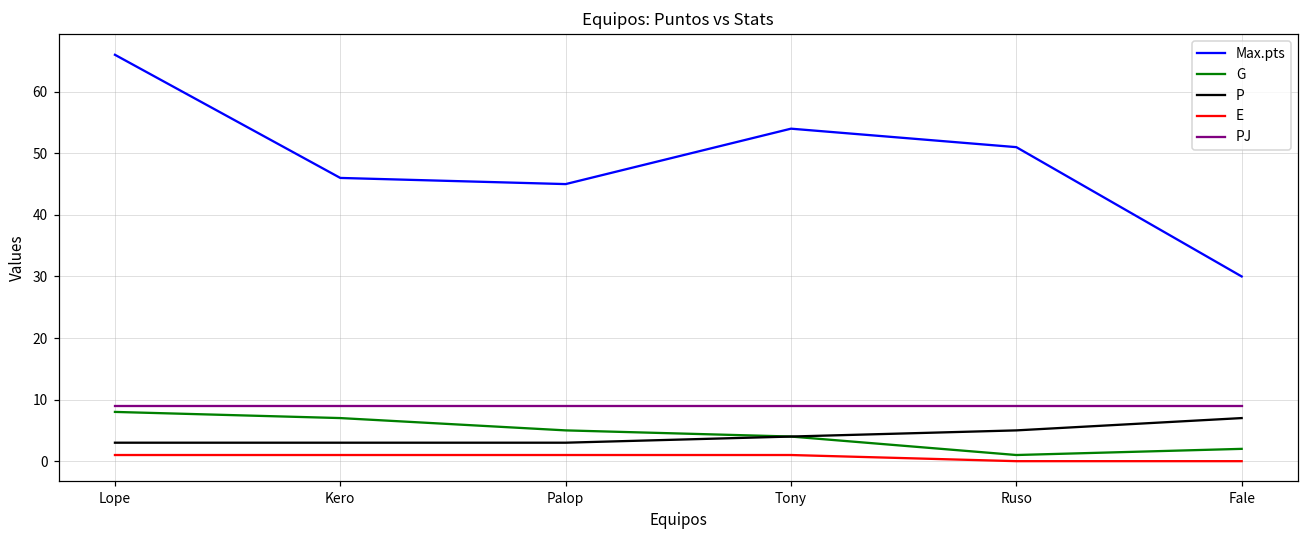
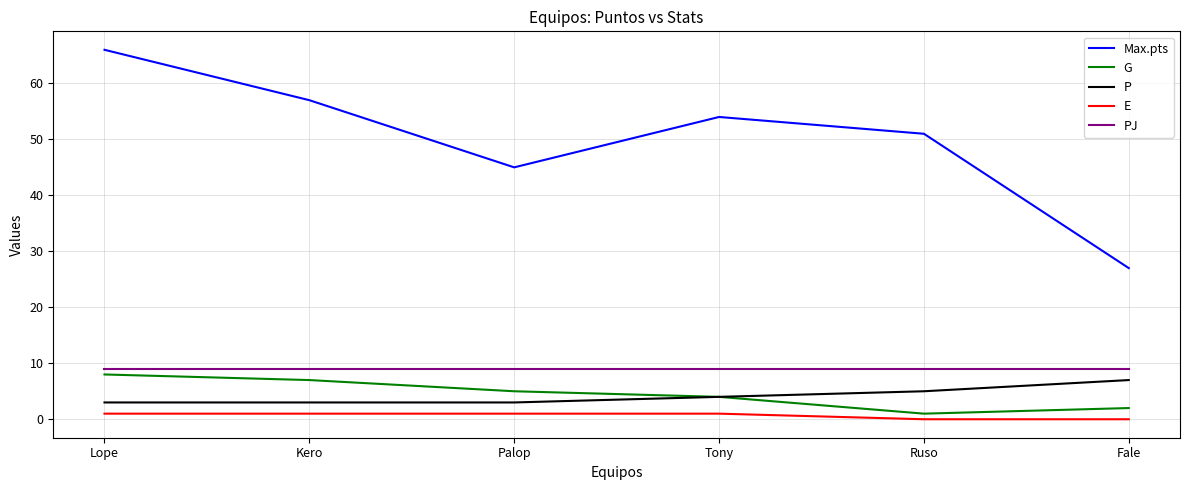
Max.pts, Kero: 46 -> 57
Max.pts, Fale: 30 -> 27
